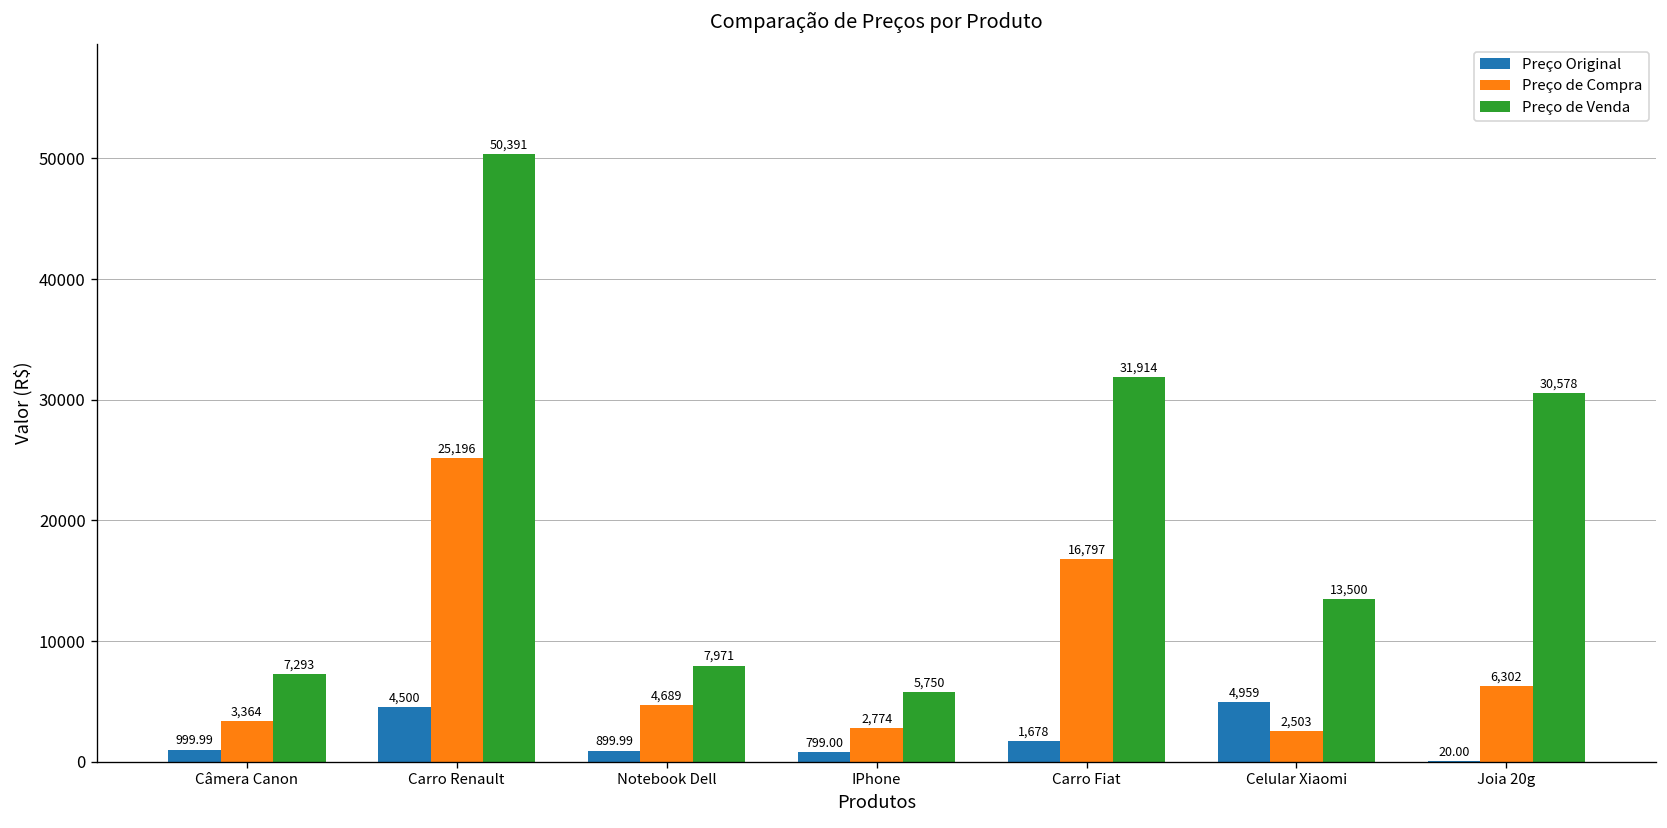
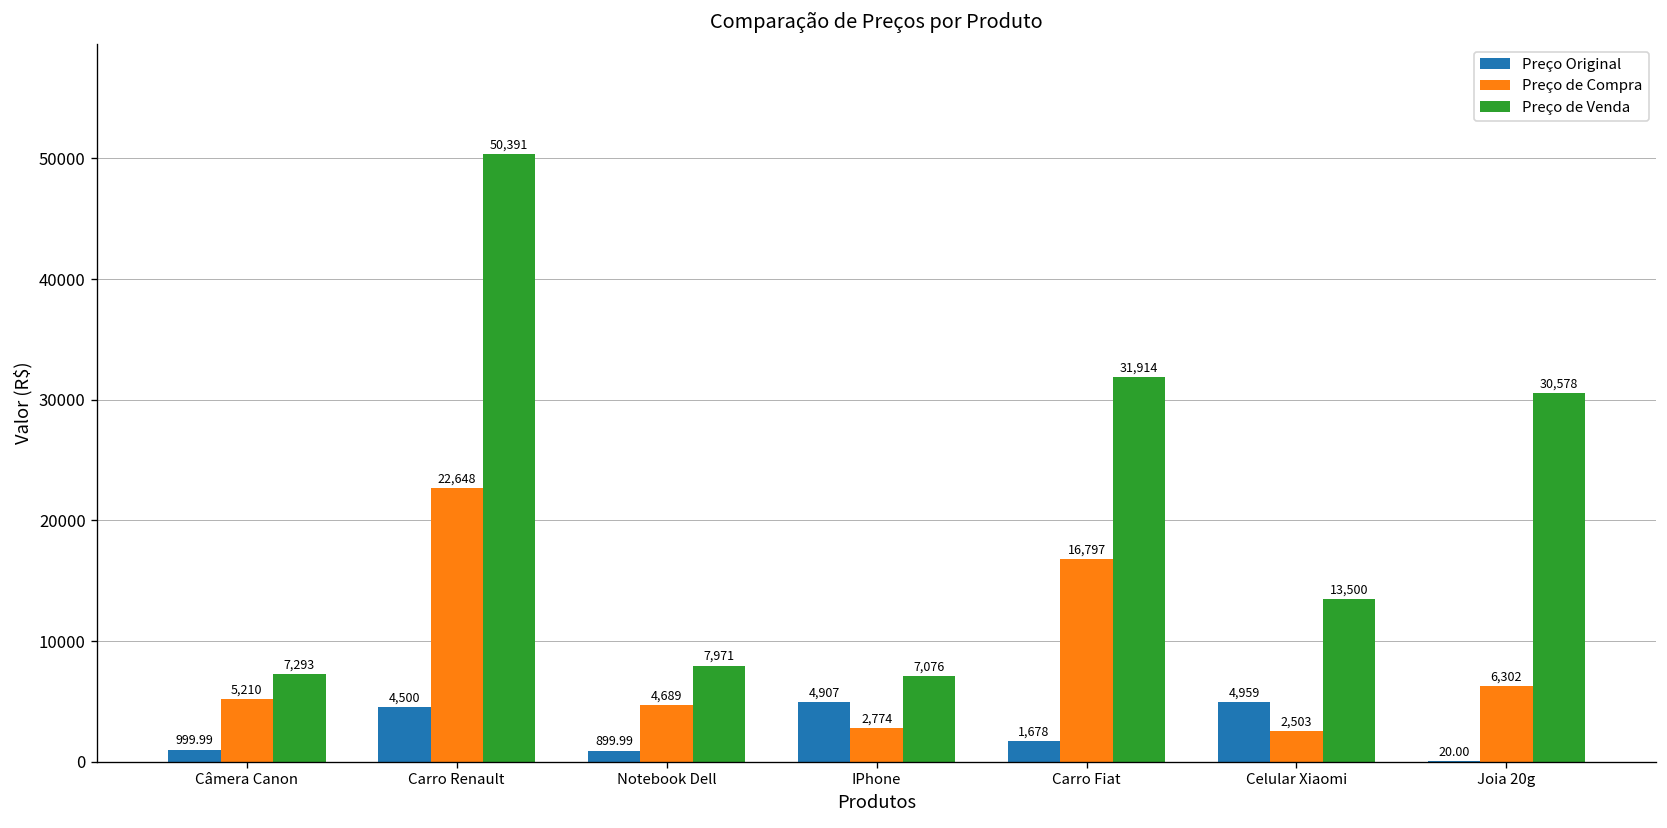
Preço de Compra, Câmera Canon: 3,364 -> 5,210
Preço de Compra, Carro Renault: 25,196 -> 22,648
Preço Original, IPhone: 799.00 -> 4,907
Preço de Venda, IPhone: 5,750 -> 7,076
